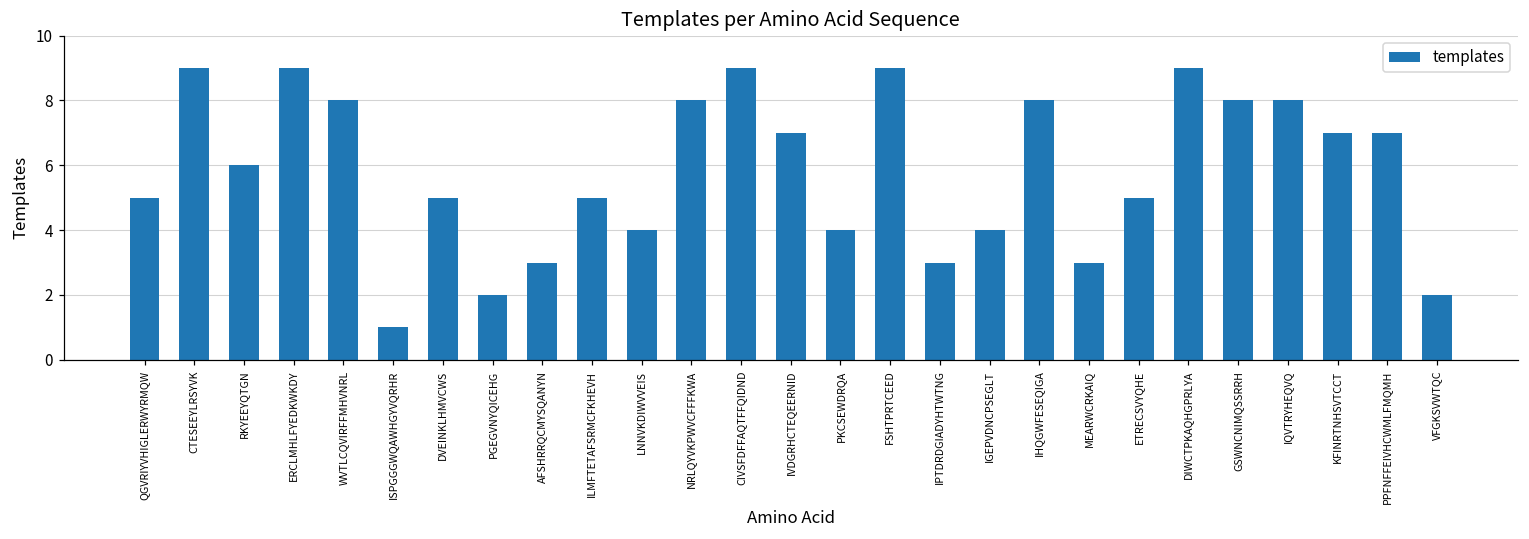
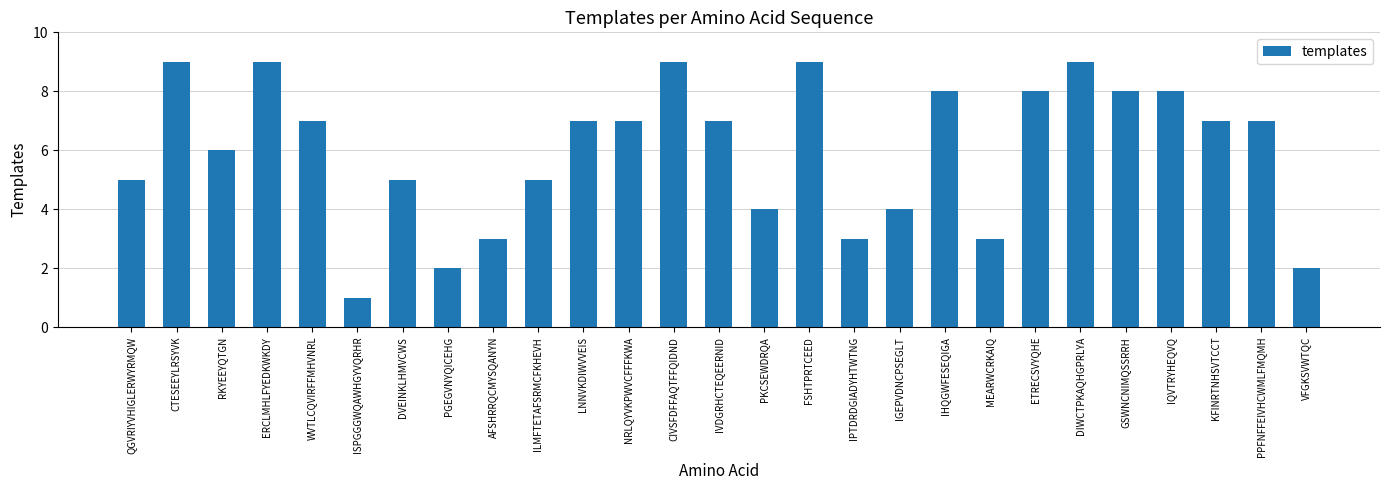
WVTLCQVIRFFMHVNRL: 8 -> 7
LNNVKDIWVVEIS: 4 -> 7
NRLQYVKPWVCFFFKWA: 8 -> 7
ETRECSVYQHE: 5 -> 8
